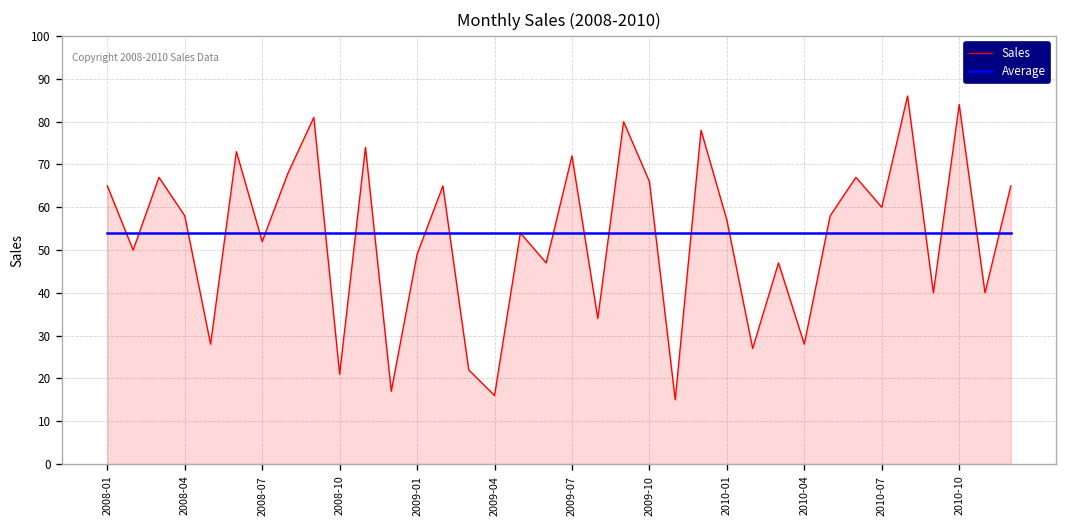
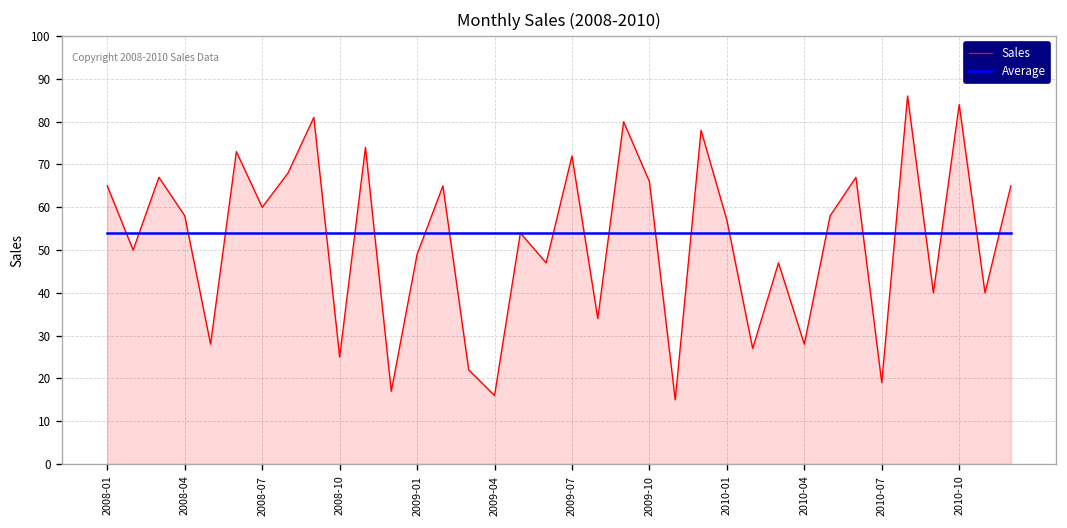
Sales, 2008-07: 52 -> 60
Sales, 2008-10: 21 -> 25
Sales, 2010-07: 60 -> 19
